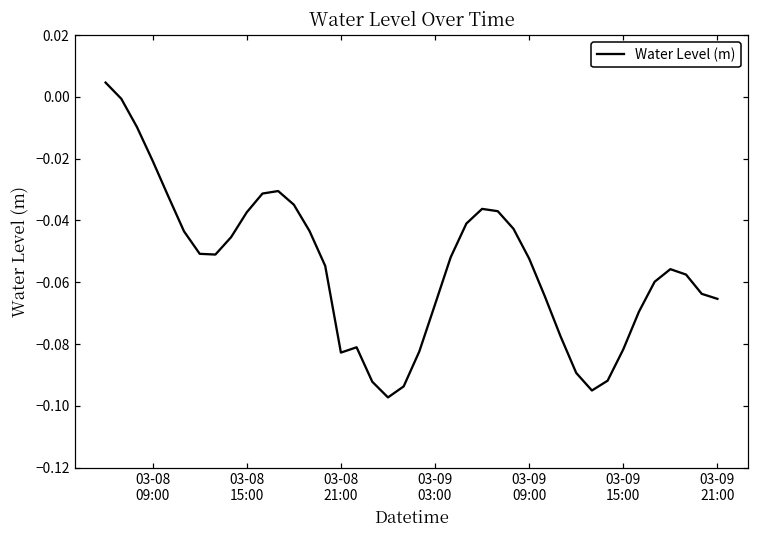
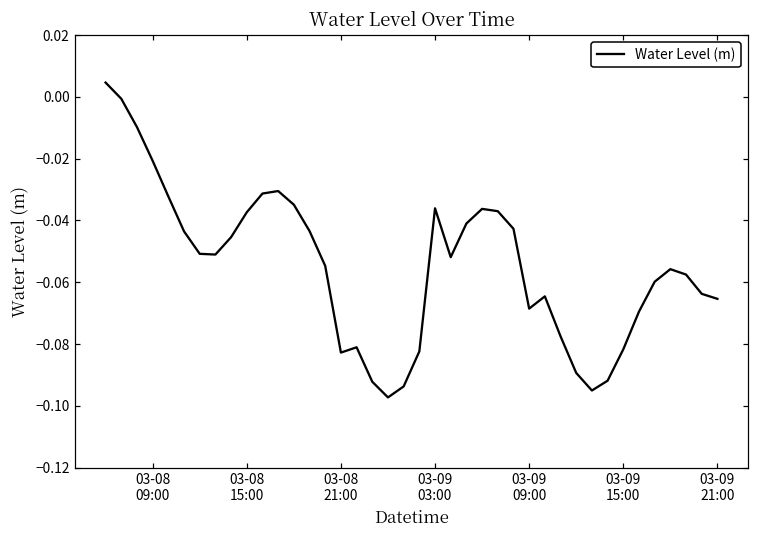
03-09 03:00: -0.067 -> -0.036
03-09 09:00: -0.052 -> -0.069
